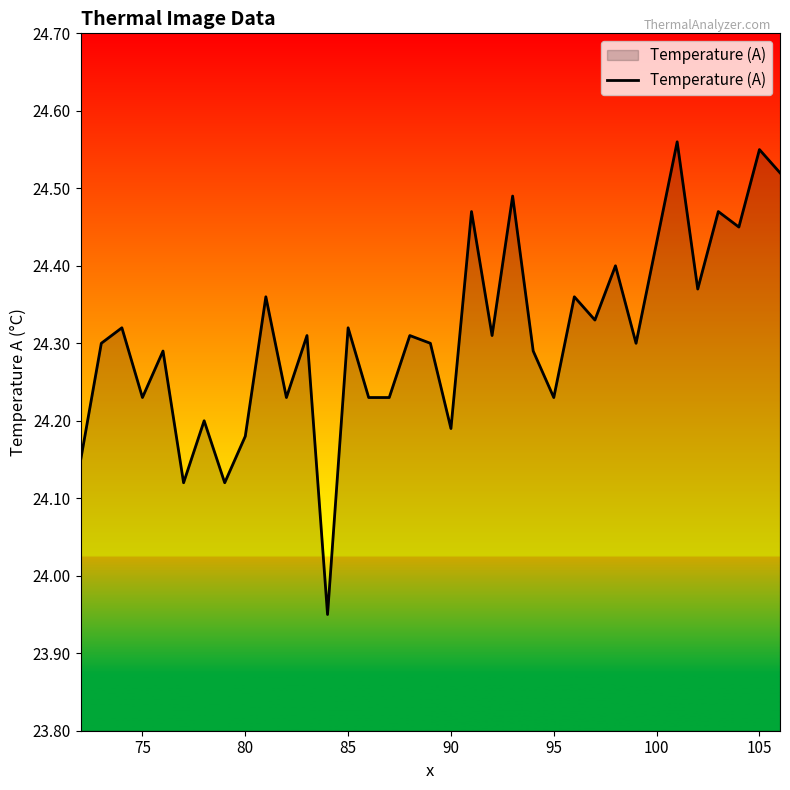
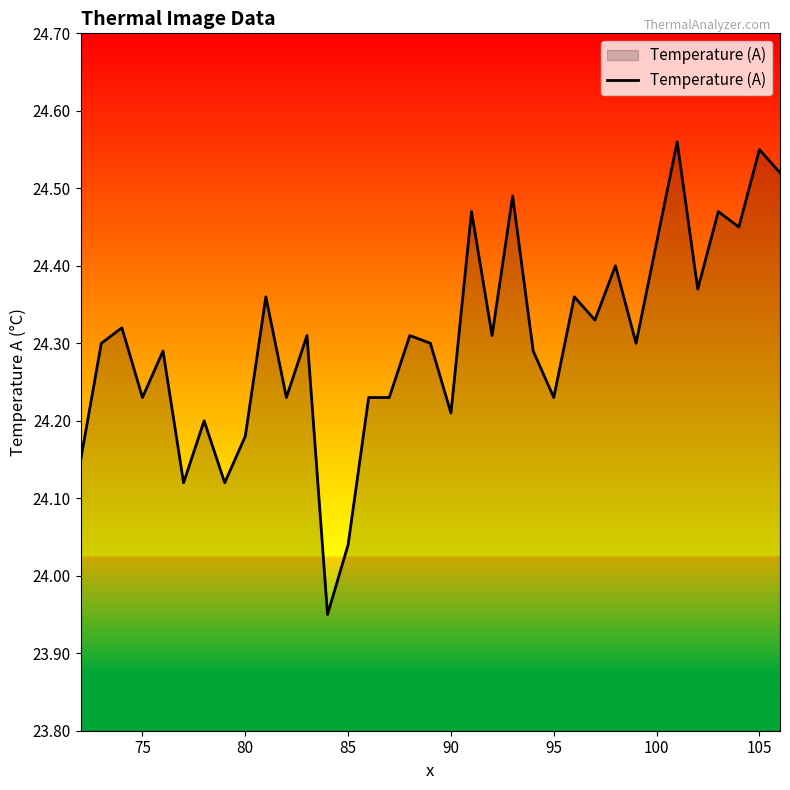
85: 24.32 -> 24.04
90: 24.19 -> 24.21
